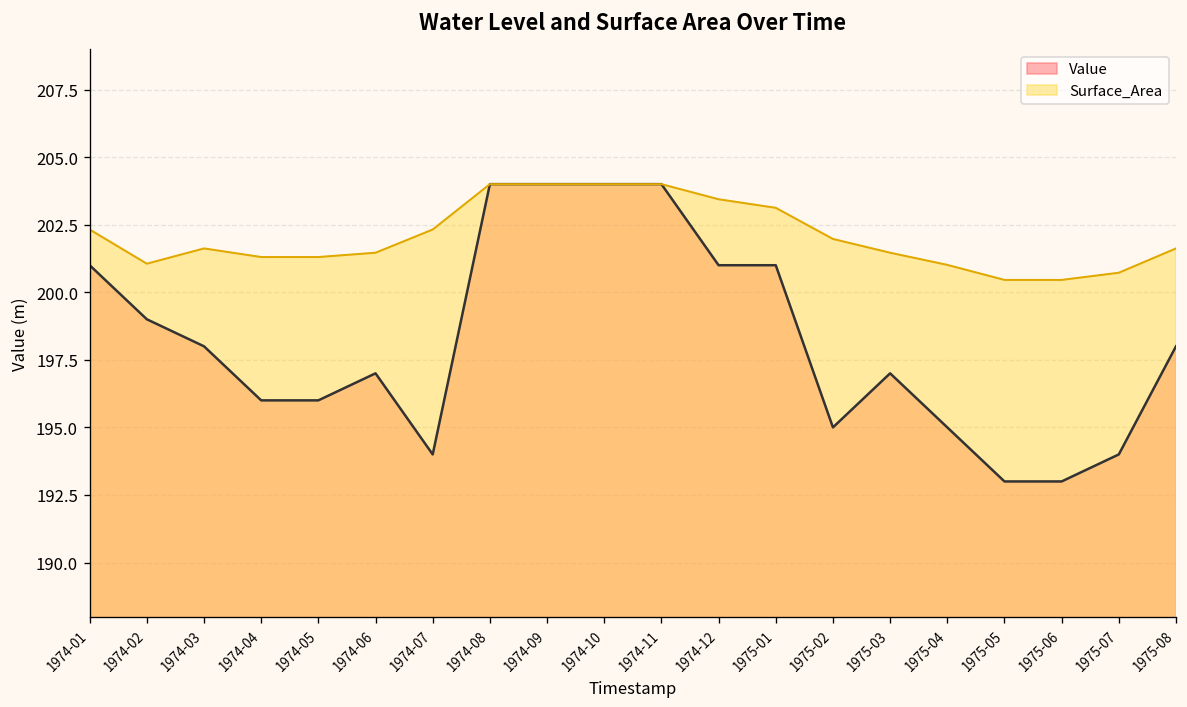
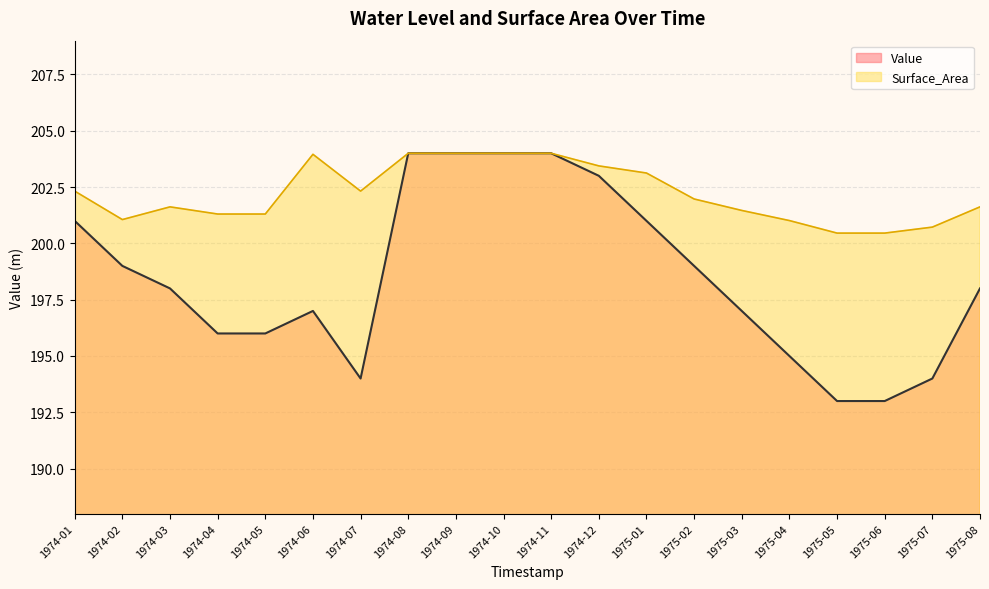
Surface_Area, 1974-06: 201.5 -> 204.0
Value, 1974-12: 201 -> 203
Value, 1975-02: 195 -> 199
